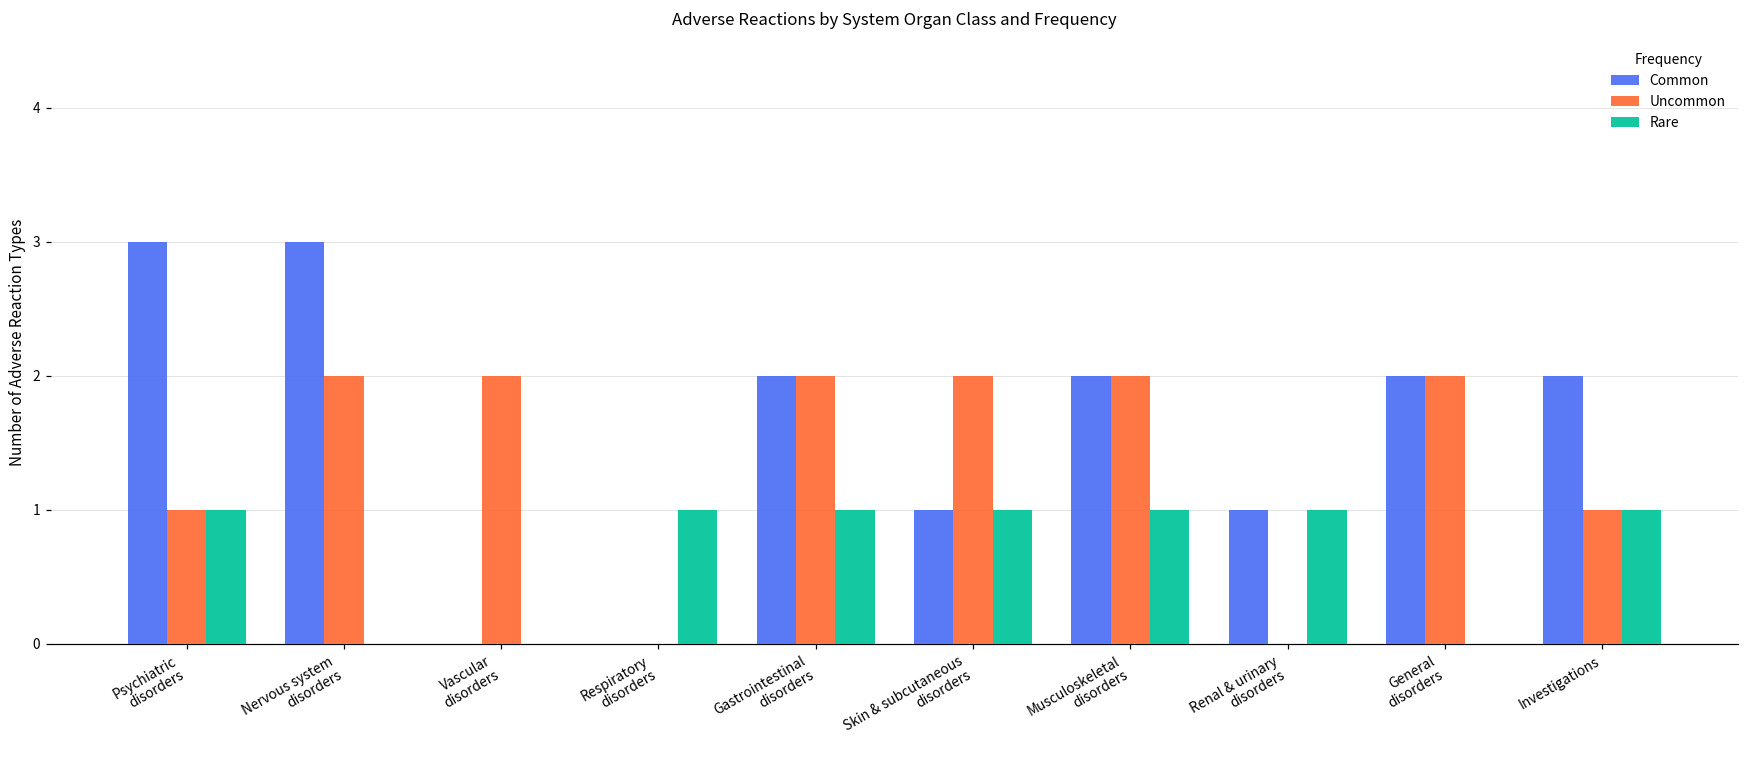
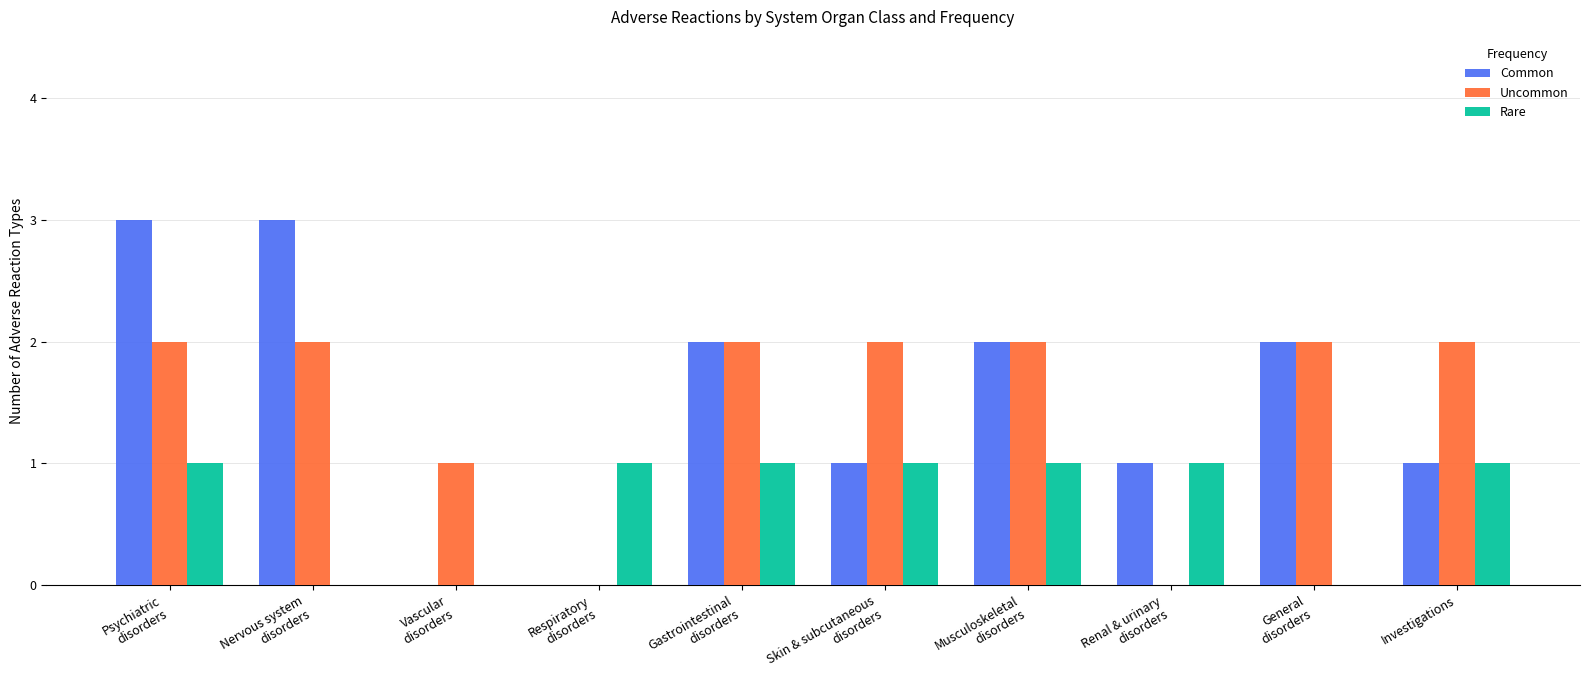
Uncommon, Psychiatric disorders: 1 -> 2
Uncommon, Vascular disorders: 2 -> 1
Common, Investigations: 2 -> 1
Uncommon, Investigations: 1 -> 2
